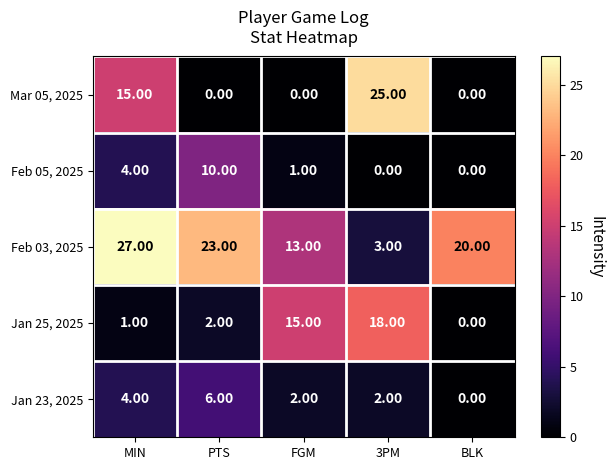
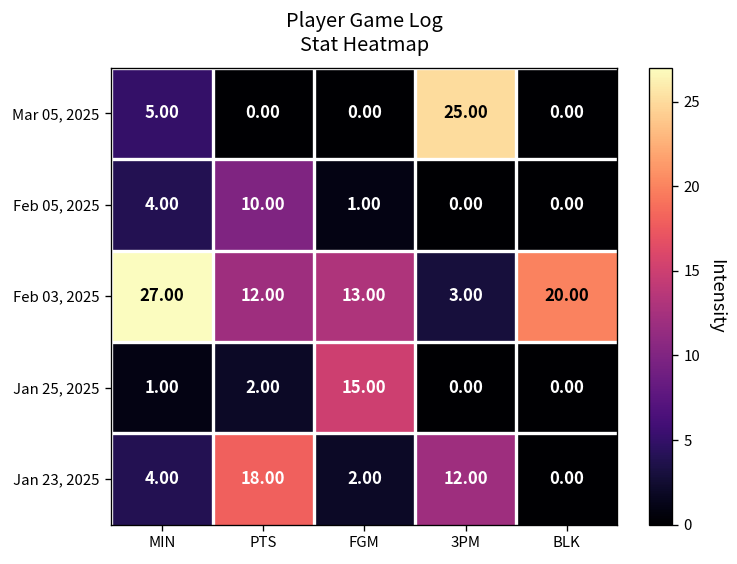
Mar 05, 2025, MIN: 15.00 -> 5.00
Feb 03, 2025, PTS: 23.00 -> 12.00
Jan 25, 2025, 3PM: 18.00 -> 0.00
Jan 23, 2025, PTS: 6.00 -> 18.00
Jan 23, 2025, 3PM: 2.00 -> 12.00
